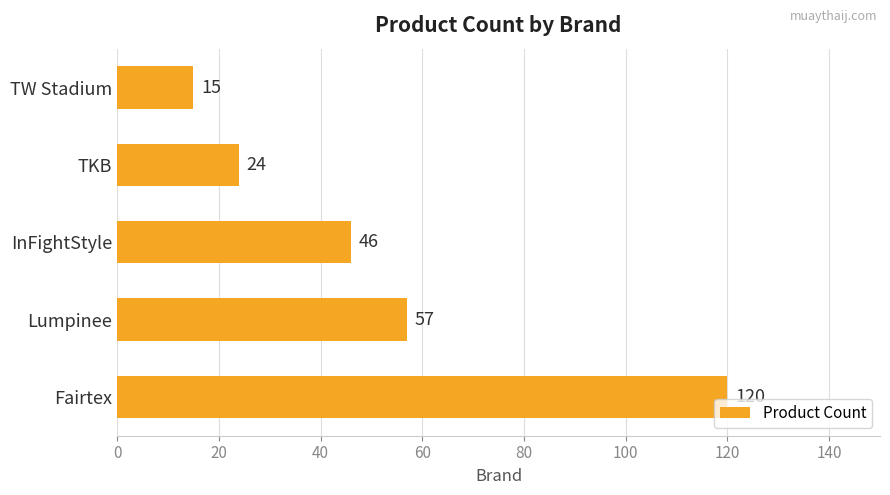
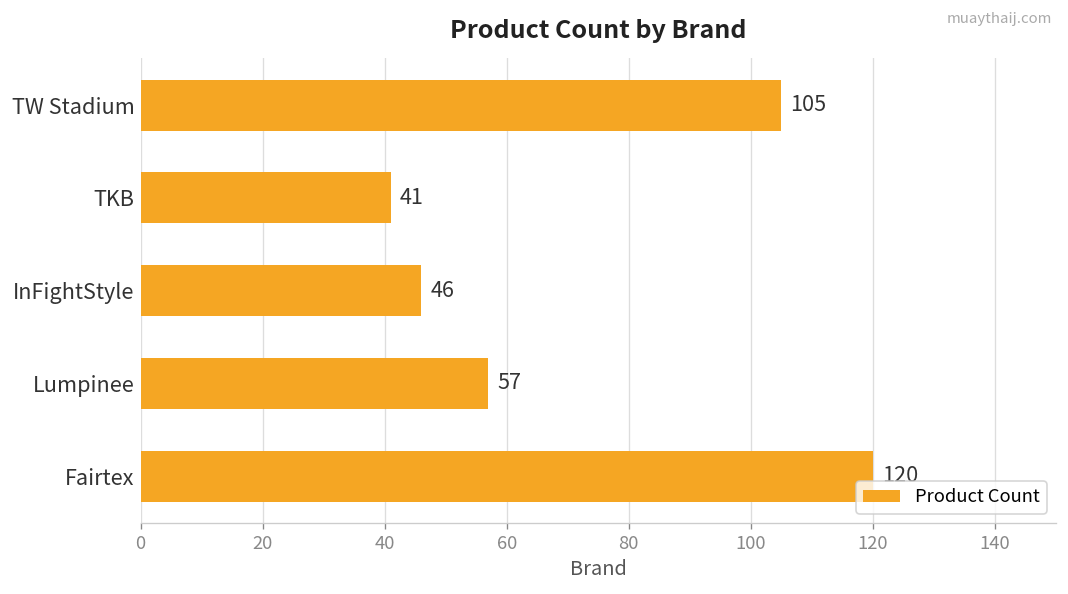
TW Stadium: 15 -> 105
TKB: 24 -> 41
